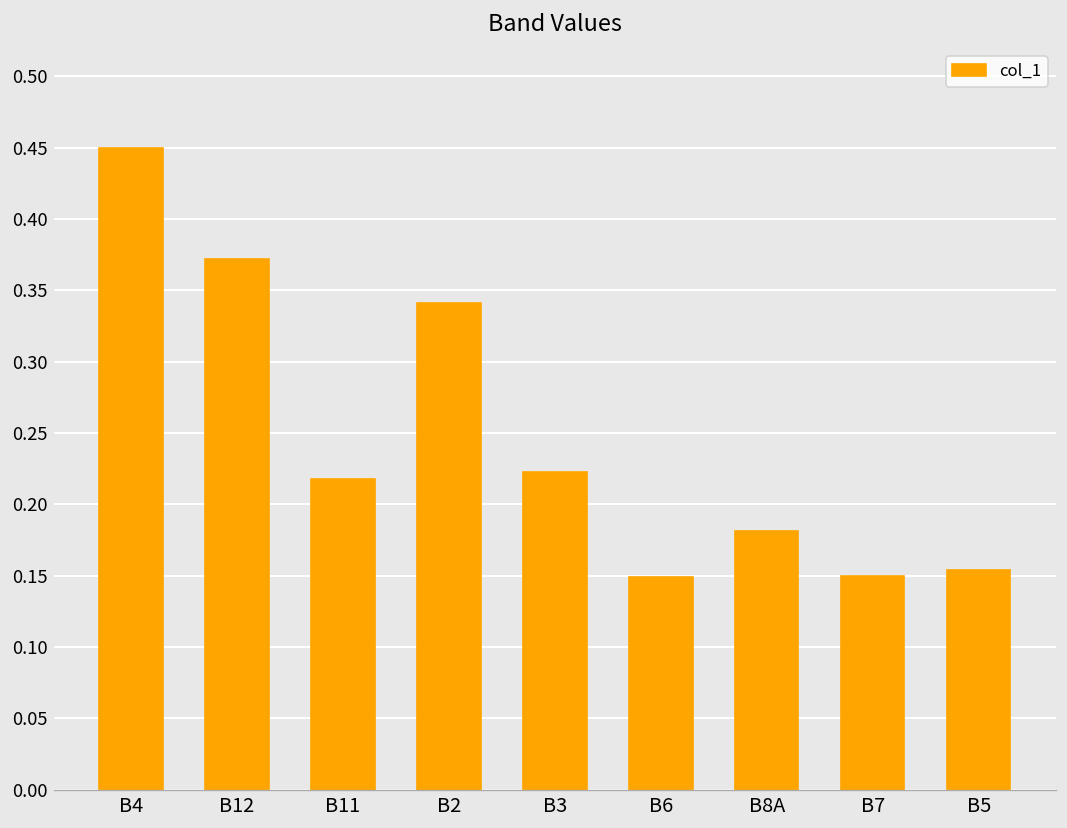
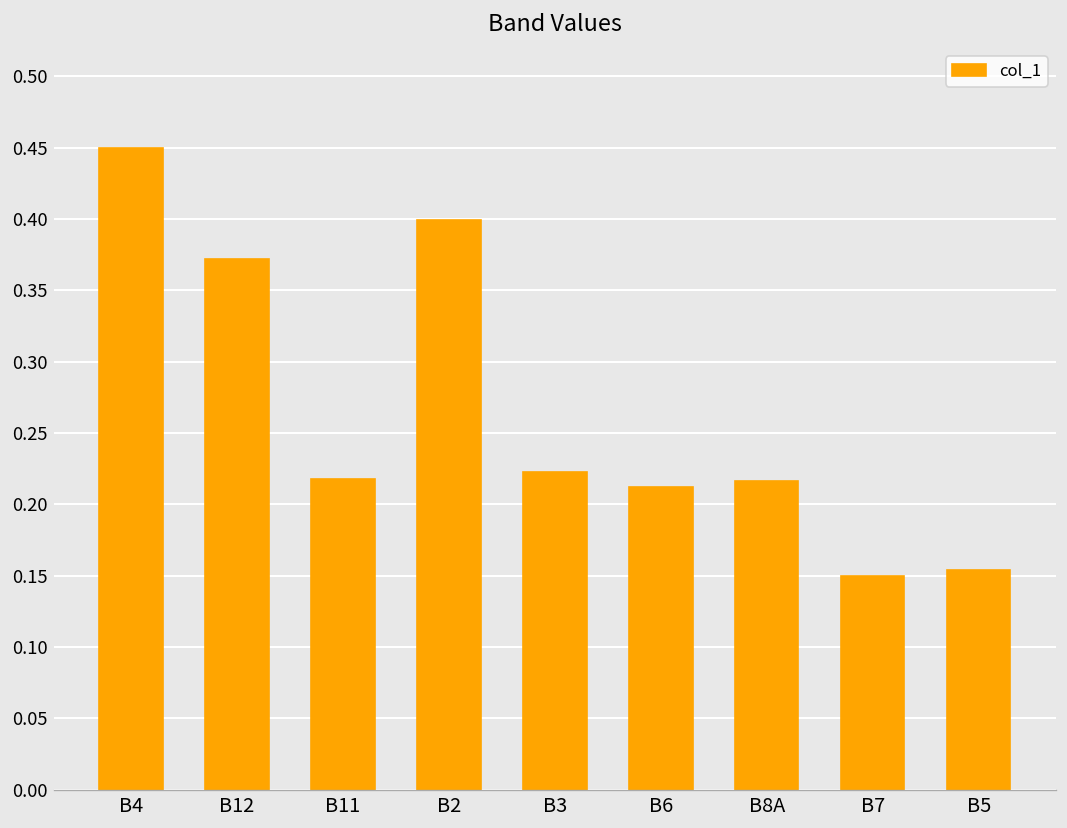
B2: 0.341 -> 0.399
B6: 0.149 -> 0.212
B8A: 0.181 -> 0.217
